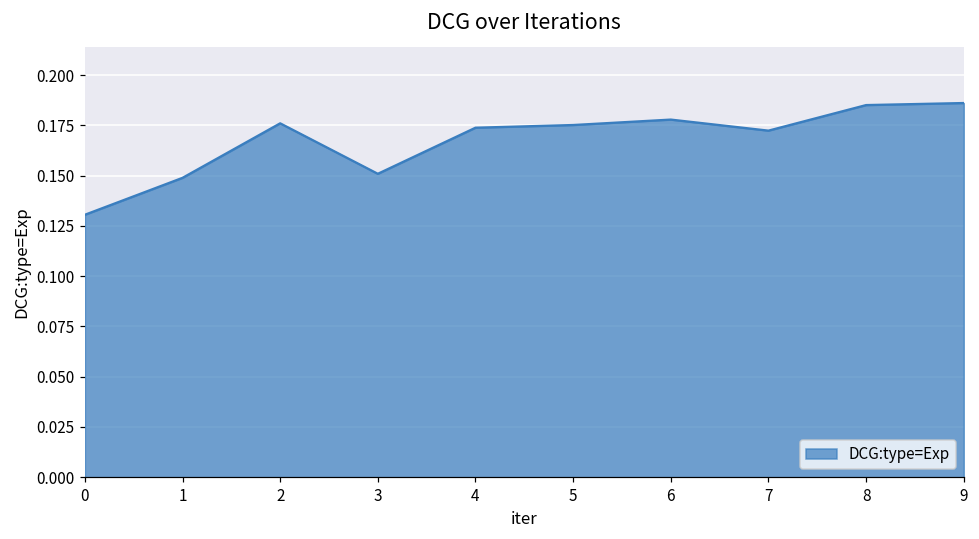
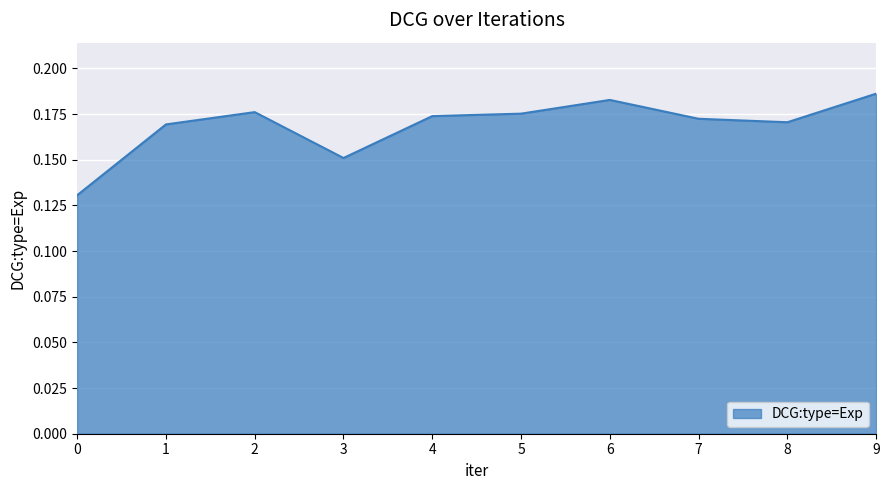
1: 0.149 -> 0.169
6: 0.178 -> 0.183
8: 0.185 -> 0.170
